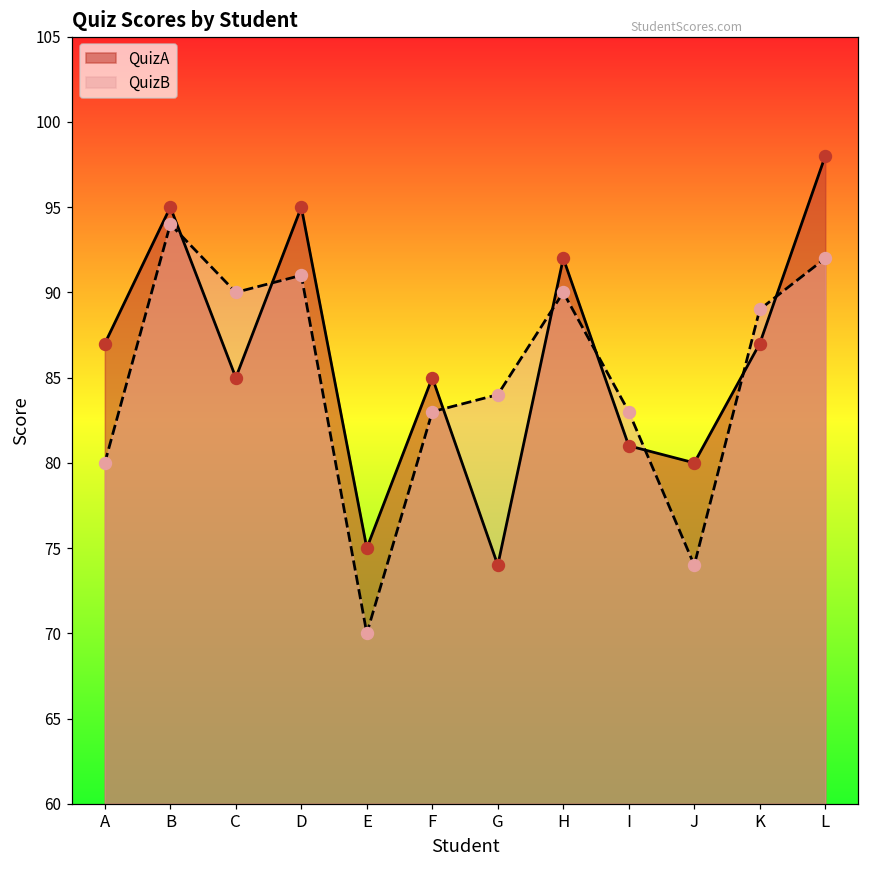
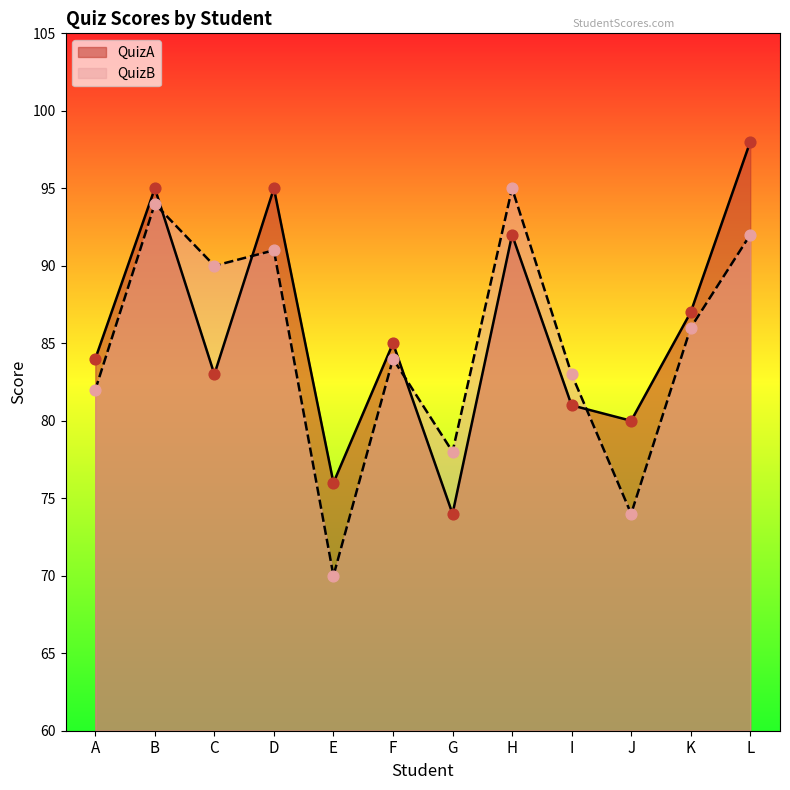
QuizA, A: 87 -> 84
QuizB, A: 80 -> 82
QuizA, C: 85 -> 83
QuizA, E: 75 -> 76
QuizB, F: 83 -> 84
QuizB, G: 84 -> 78
QuizB, H: 90 -> 95
QuizB, K: 89 -> 86
